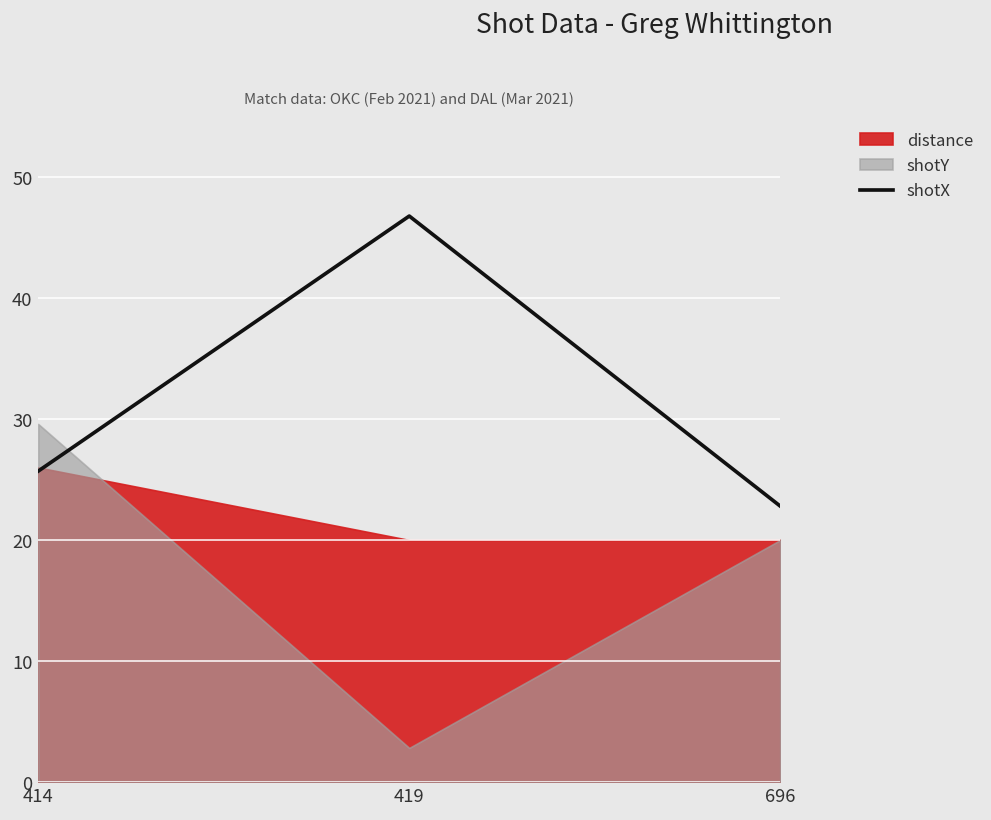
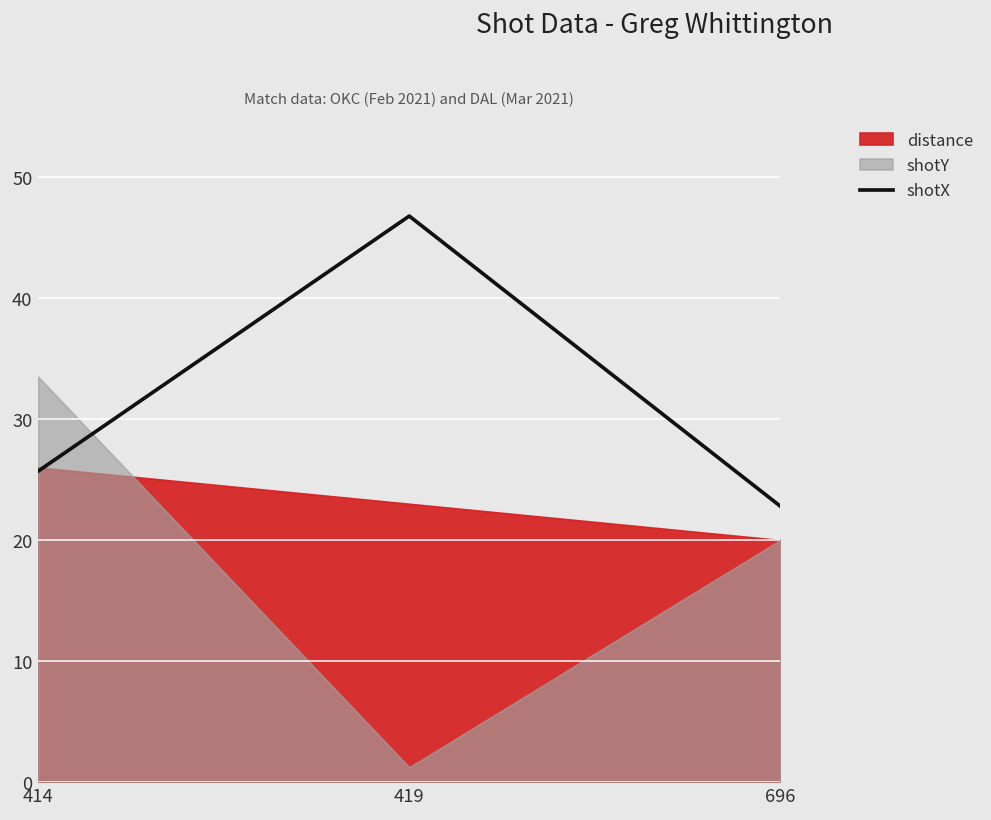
shotY, 414: 29.6 -> 33.5
distance, 419: 20 -> 23
shotY, 419: 2.8 -> 1.2
